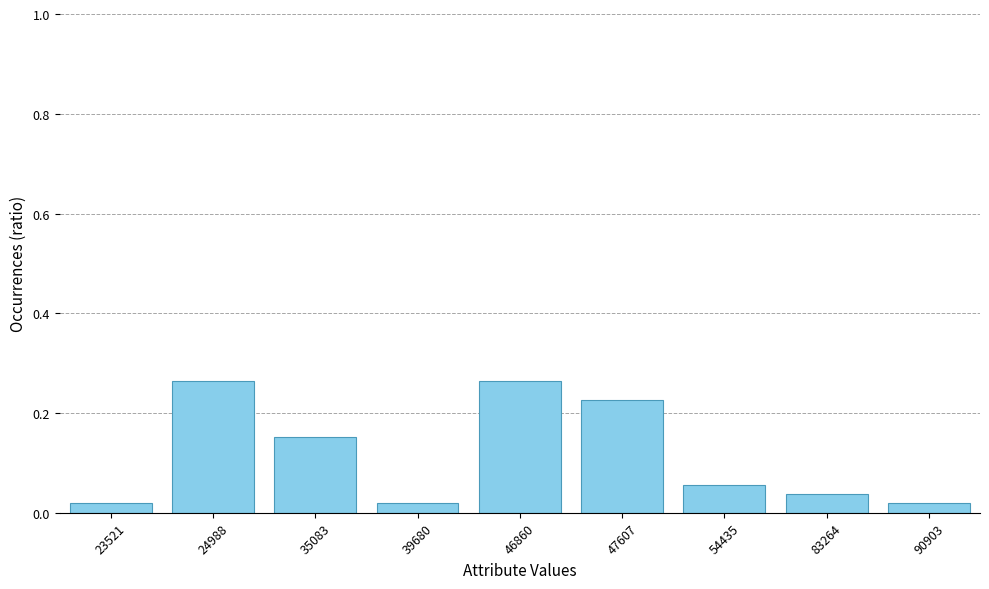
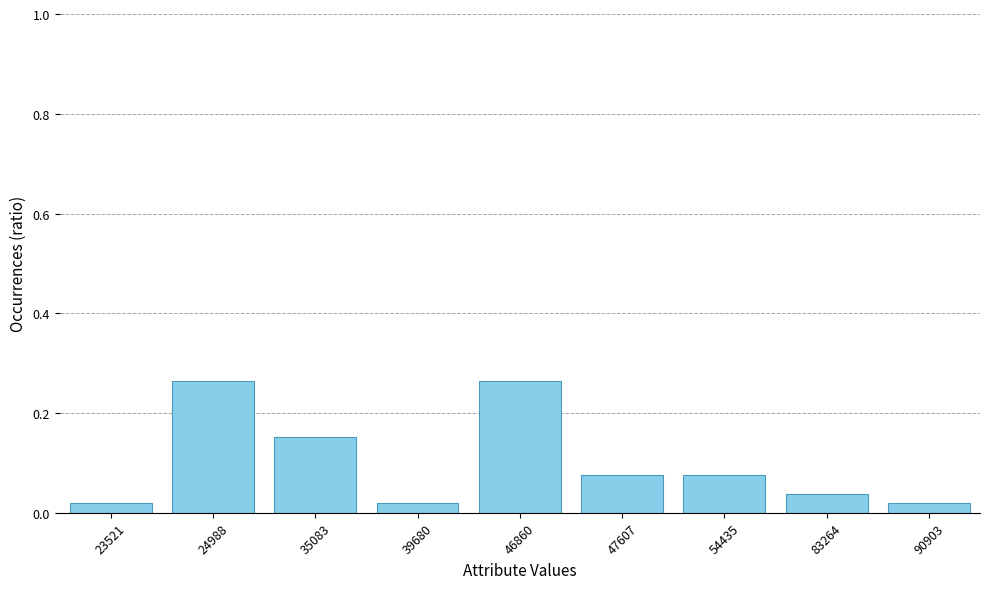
47607: 0.23 -> 0.08
54435: 0.06 -> 0.08
